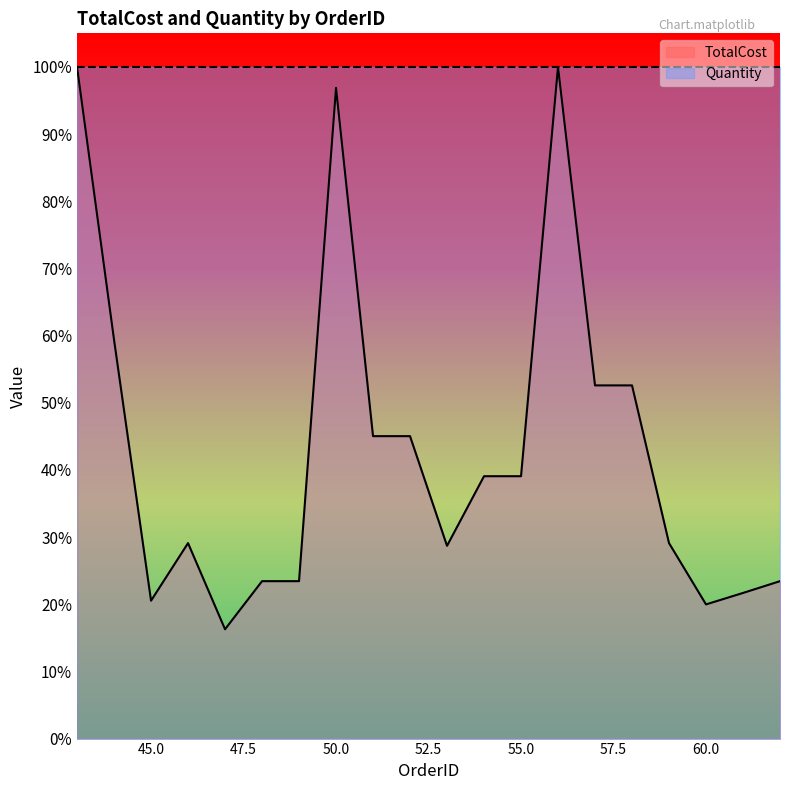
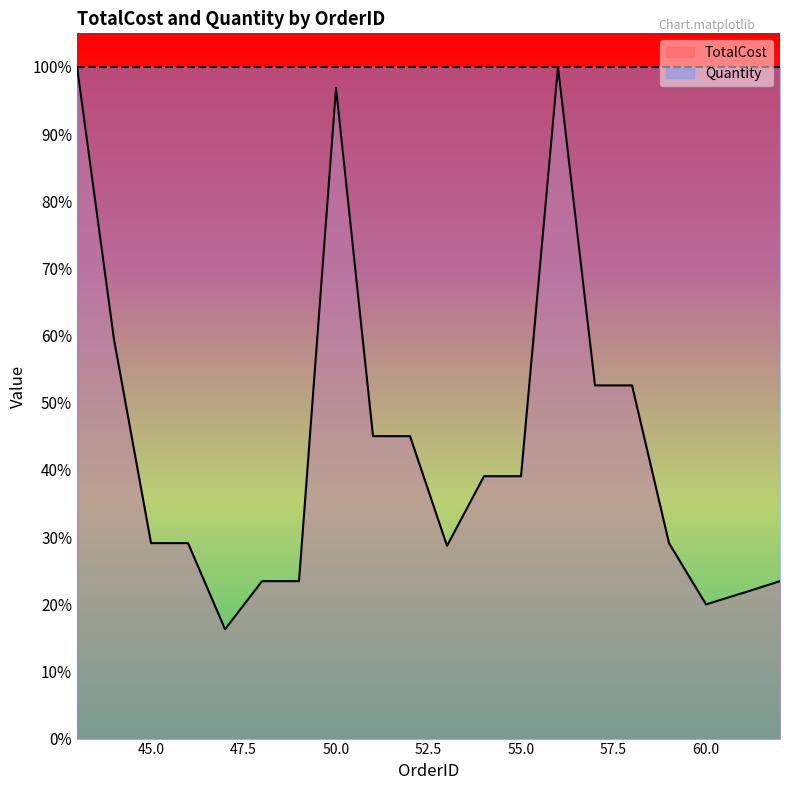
TotalCost, 45.0: 21% -> 29%
